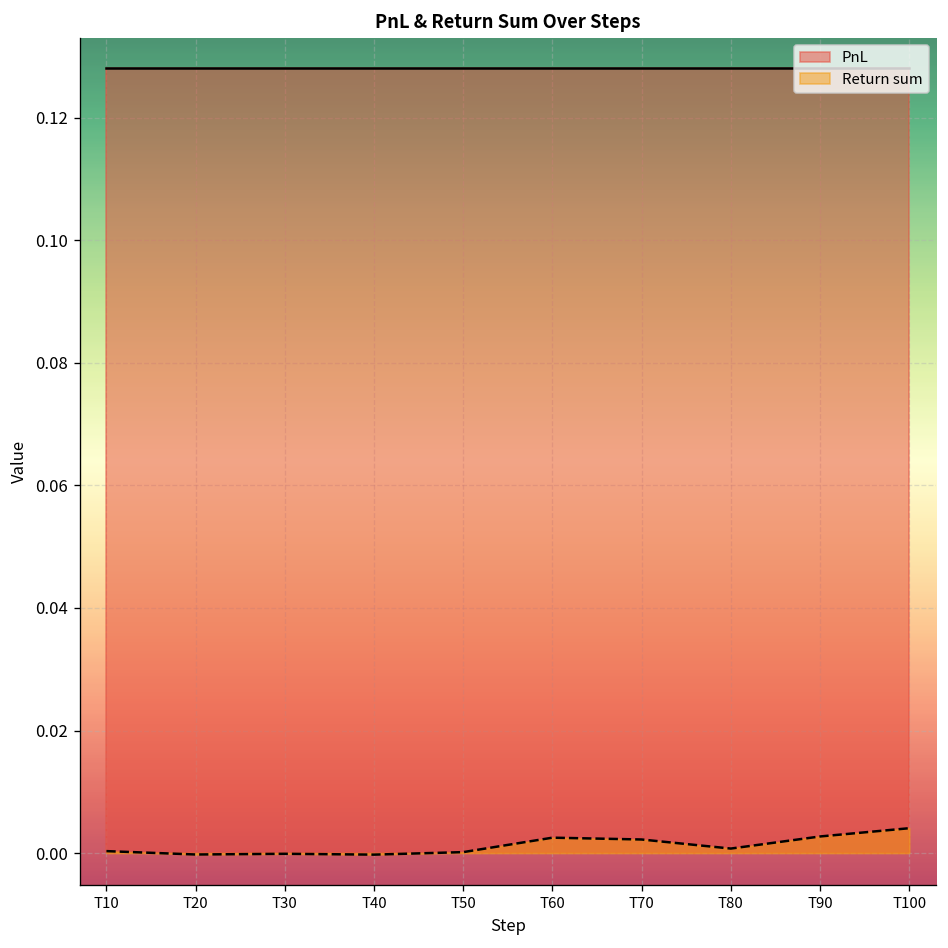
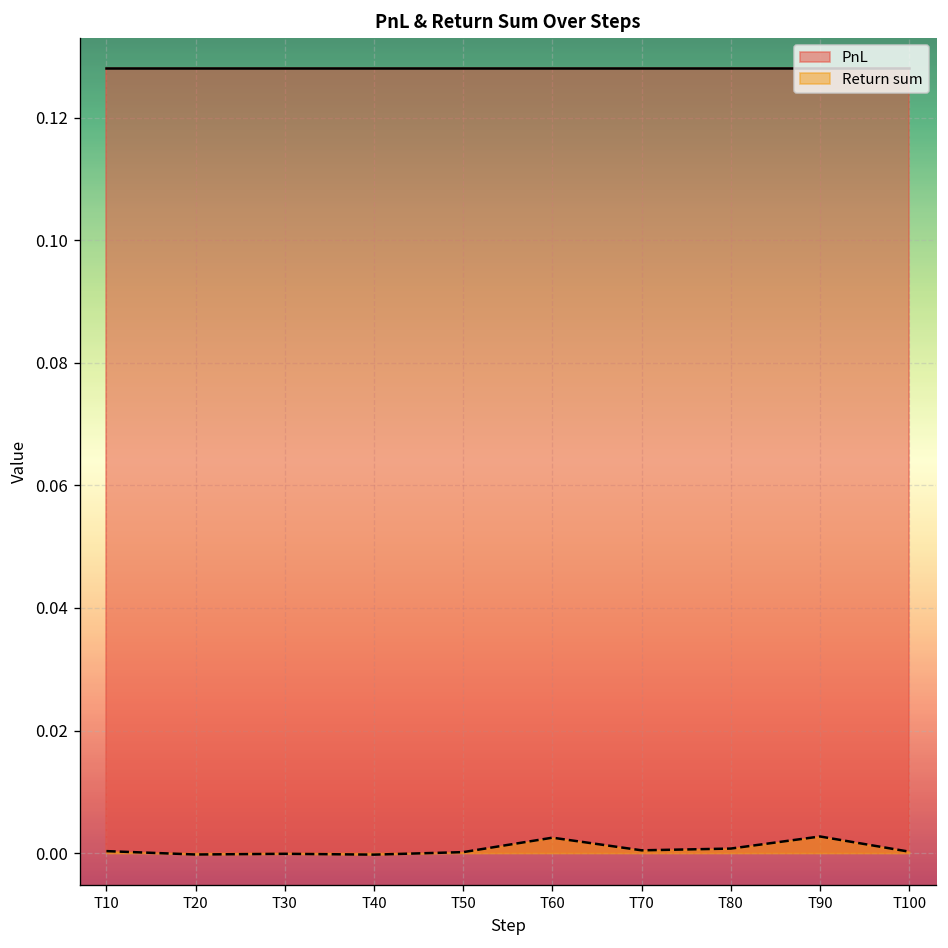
Return sum, T70: 0.002 -> 0.000
Return sum, T100: 0.004 -> 0.000
